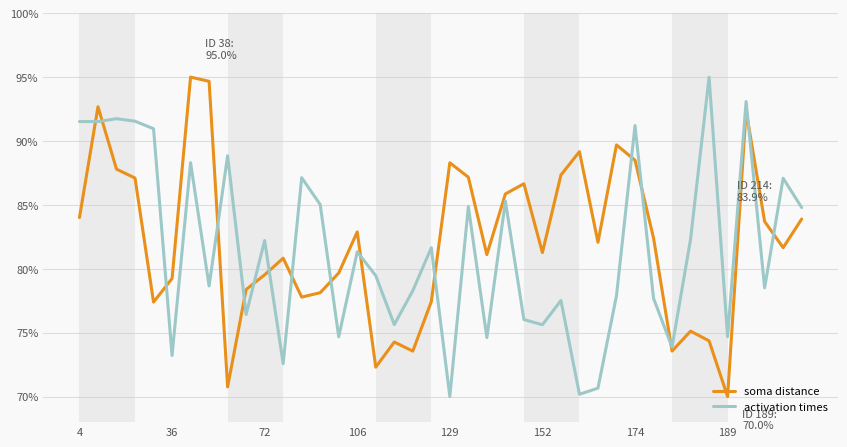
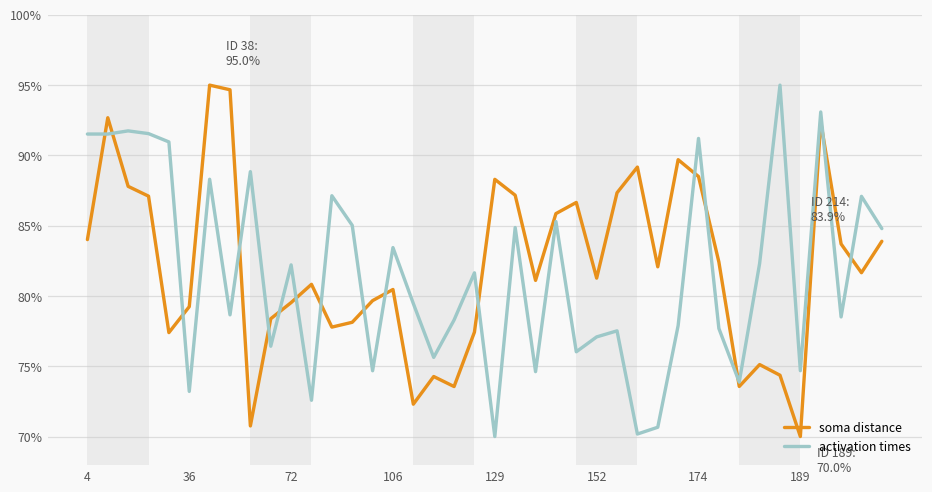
soma distance, 106: 82.9% -> 80.5%
activation times, 106: 81.3% -> 83.4%
activation times, 152: 75.6% -> 77.1%
